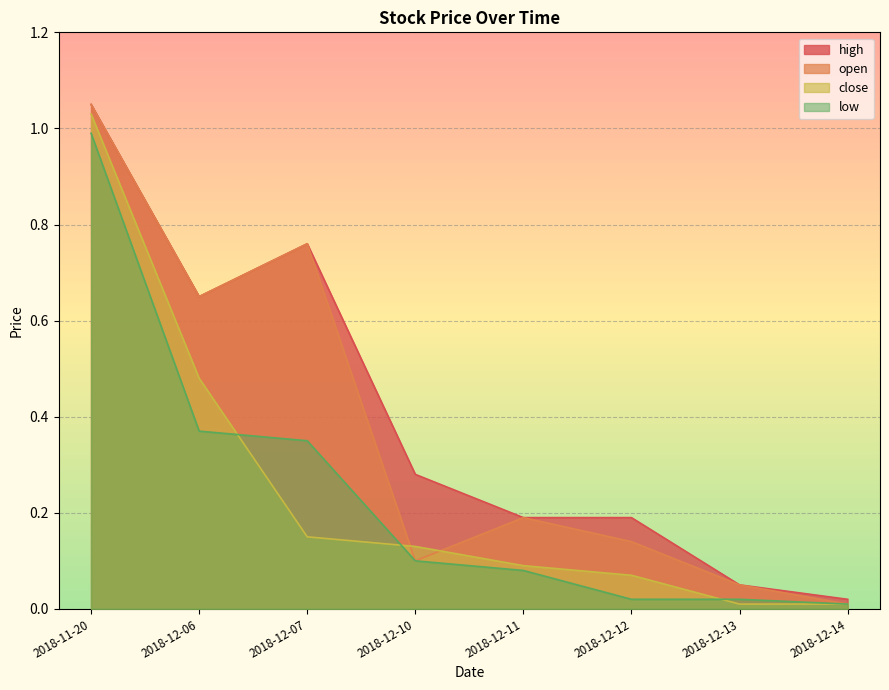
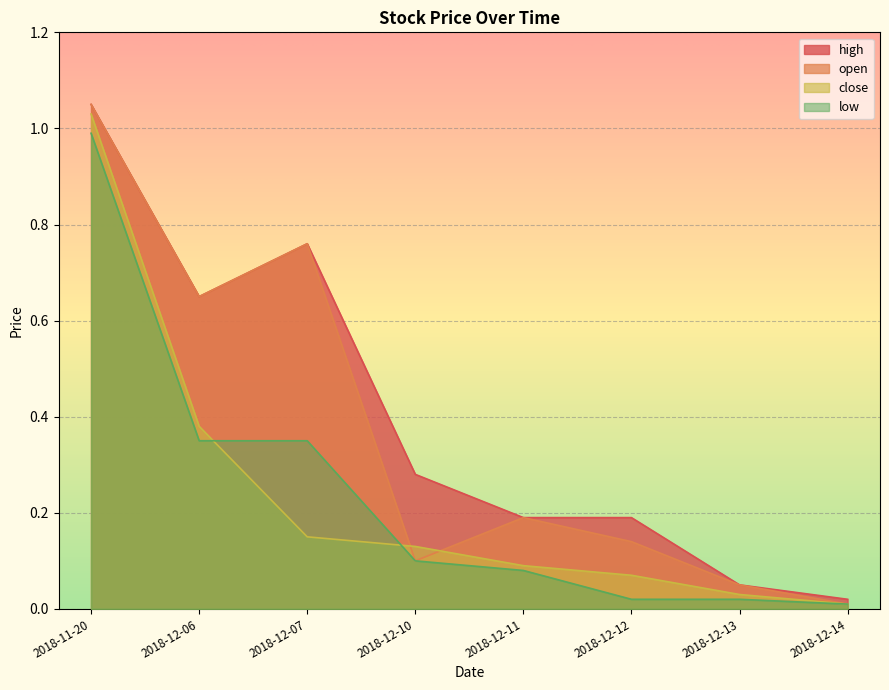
close, 2018-12-06: 0.48 -> 0.38
low, 2018-12-06: 0.37 -> 0.35
close, 2018-12-13: 0.01 -> 0.03
